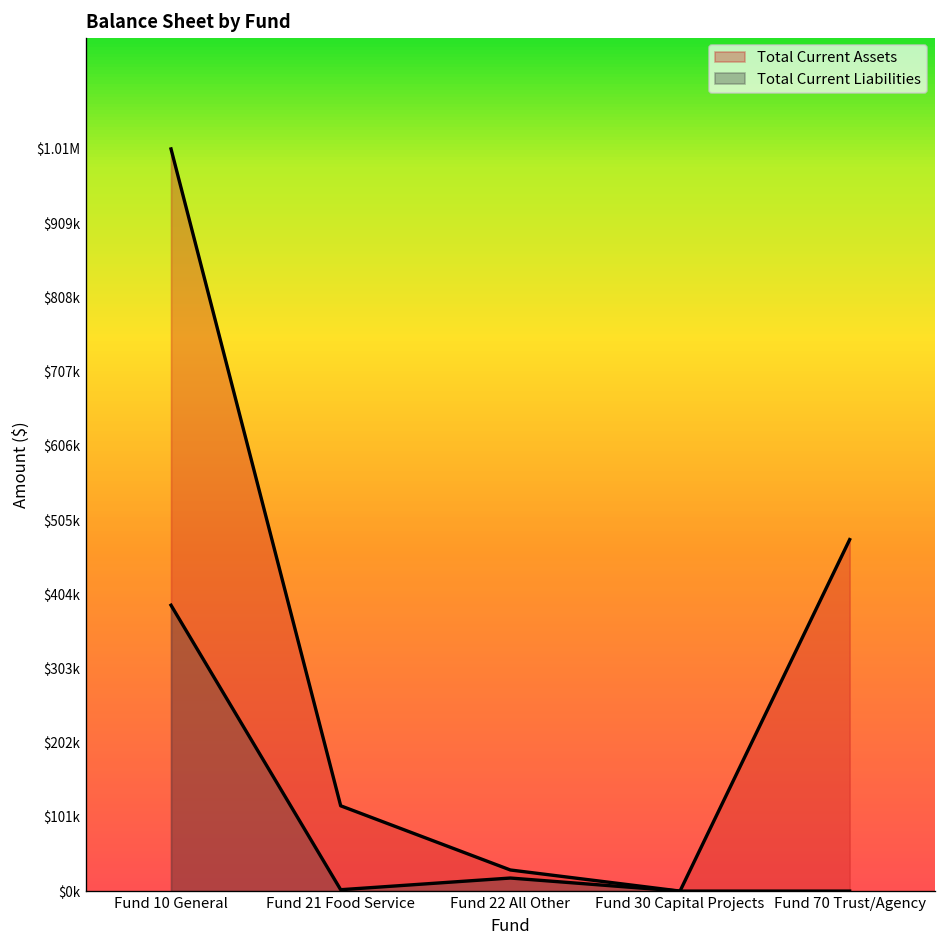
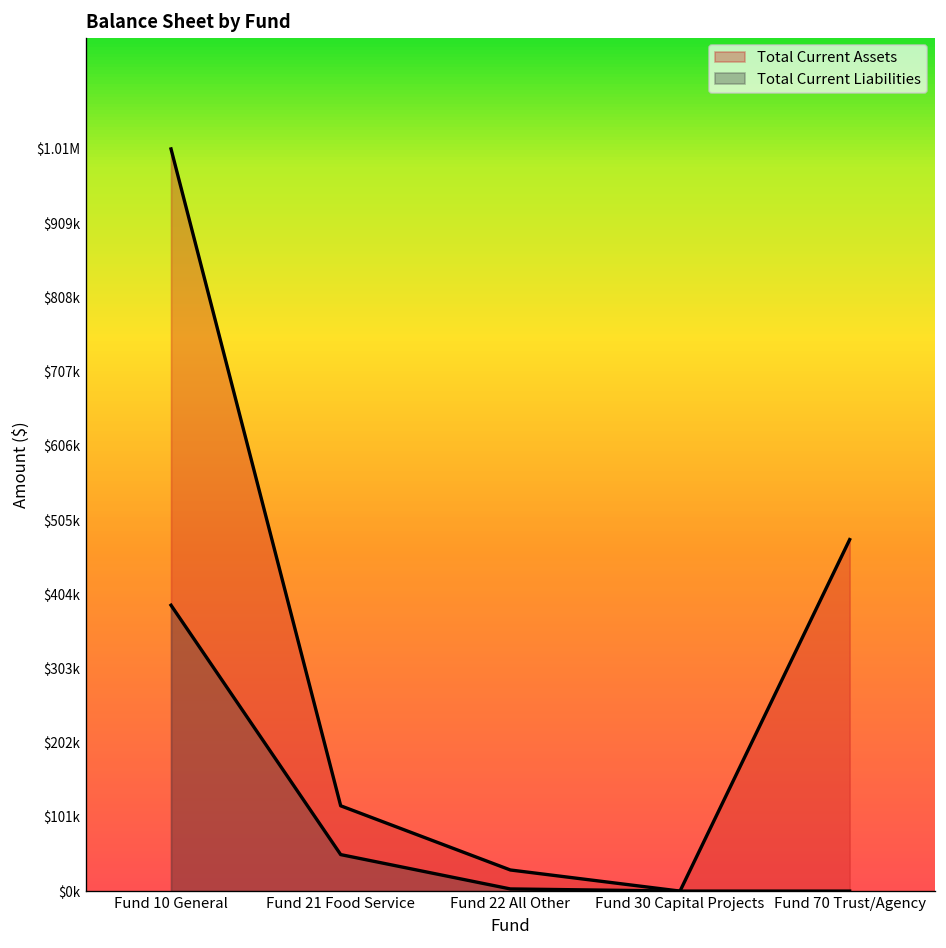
Total Current Liabilities, Fund 21 Food Service: $0 -> $50000
Total Current Liabilities, Fund 22 All Other: $20000 -> $0
